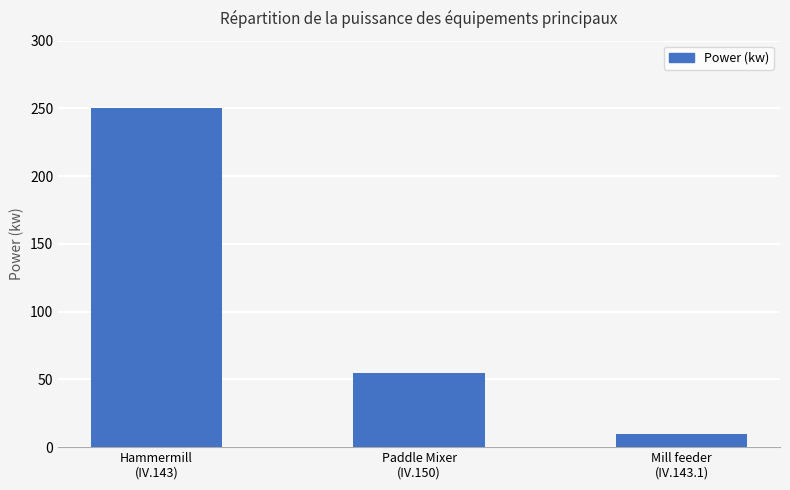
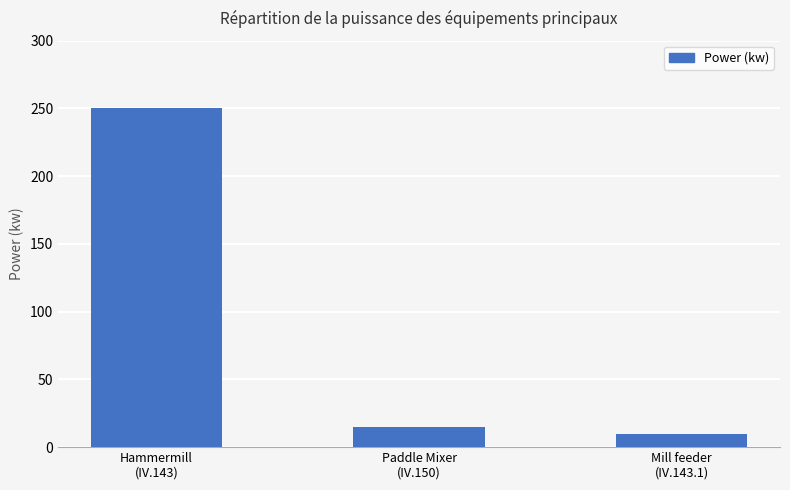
Paddle Mixer (IV.150): 55 -> 15
